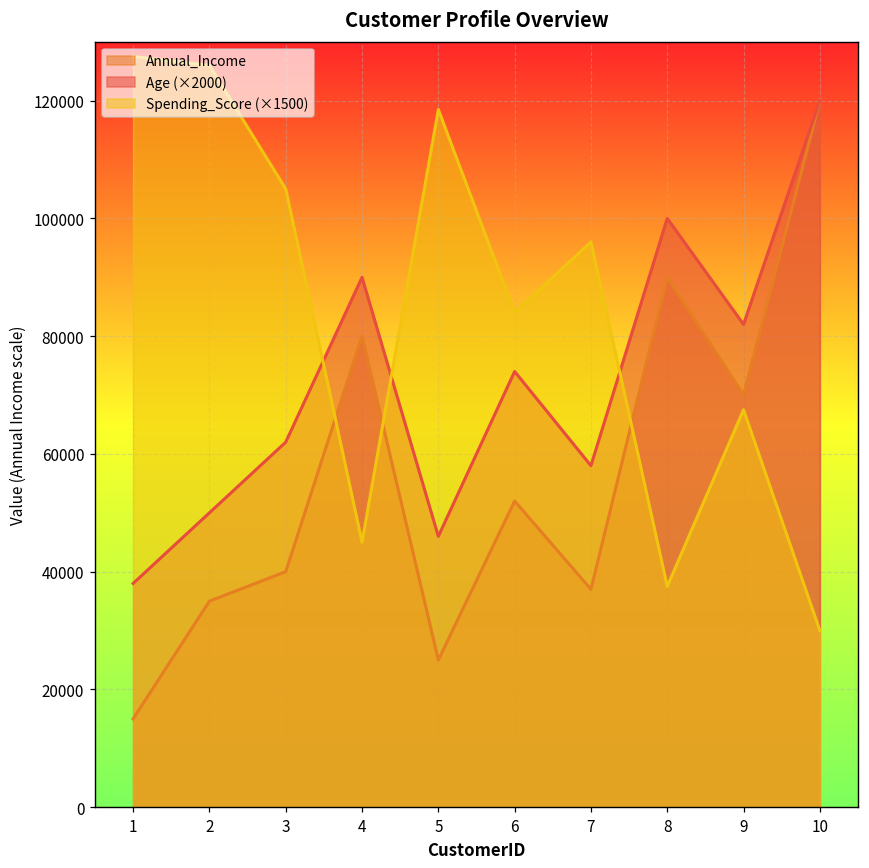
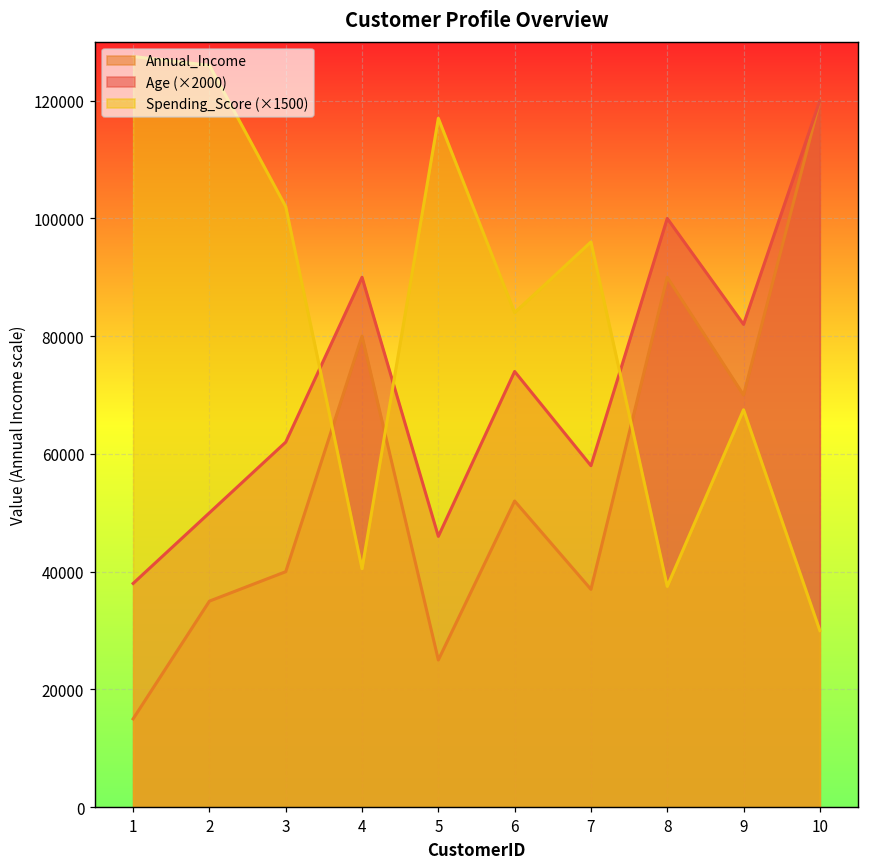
Spending_Score (×1500), 3: 105000 -> 102000
Spending_Score (×1500), 4: 45000 -> 41000
Spending_Score (×1500), 5: 119000 -> 117000
